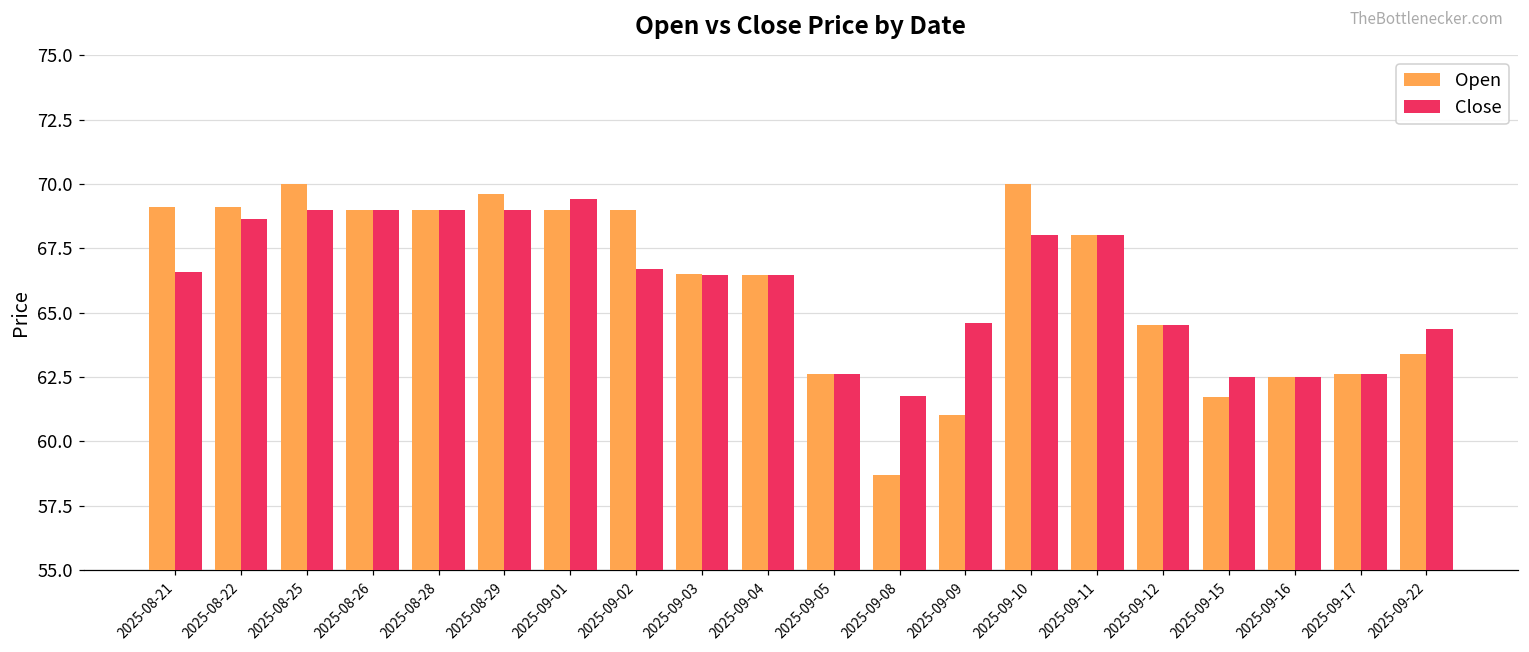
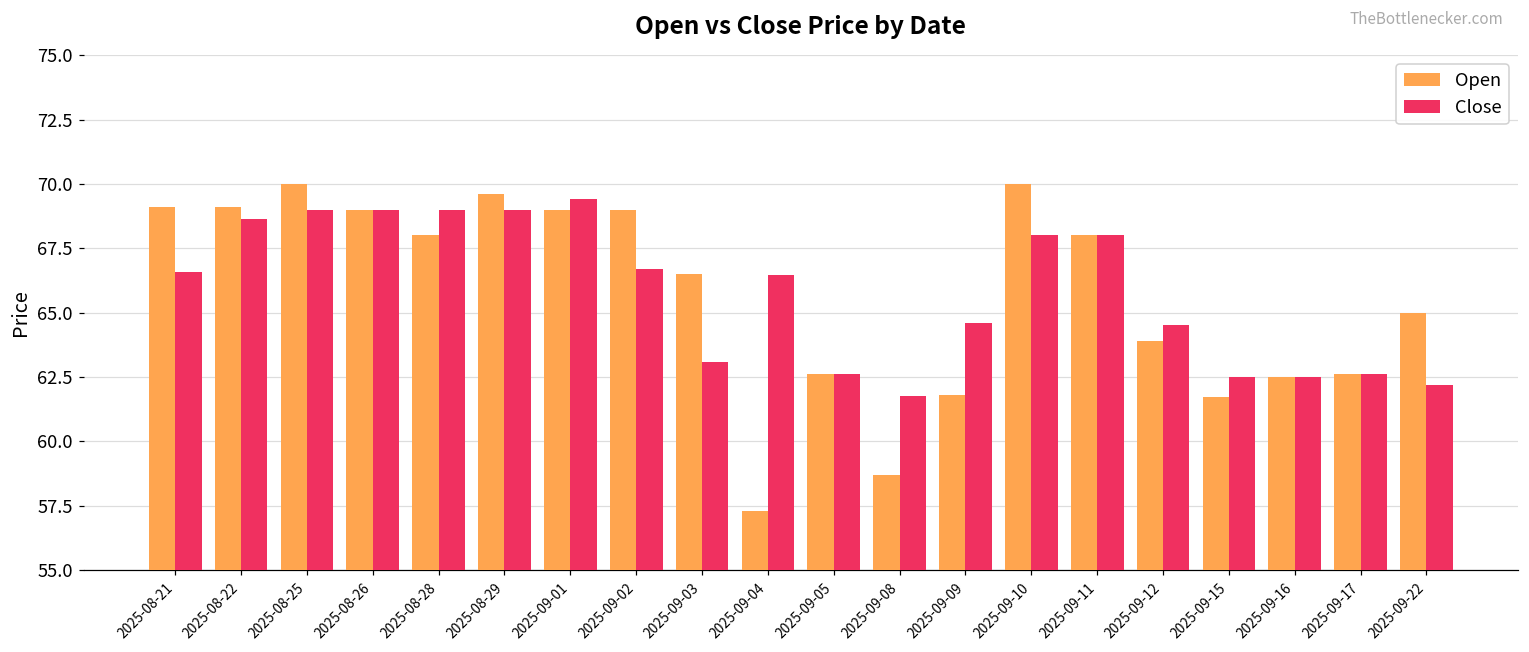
Open, 2025-08-28: 69 -> 68
Close, 2025-09-03: 66.4 -> 63.1
Open, 2025-09-04: 66.4 -> 57.3
Open, 2025-09-09: 61.0 -> 61.8
Open, 2025-09-12: 64.5 -> 63.9
Open, 2025-09-22: 63.4 -> 65.0
Close, 2025-09-22: 64.4 -> 62.2
